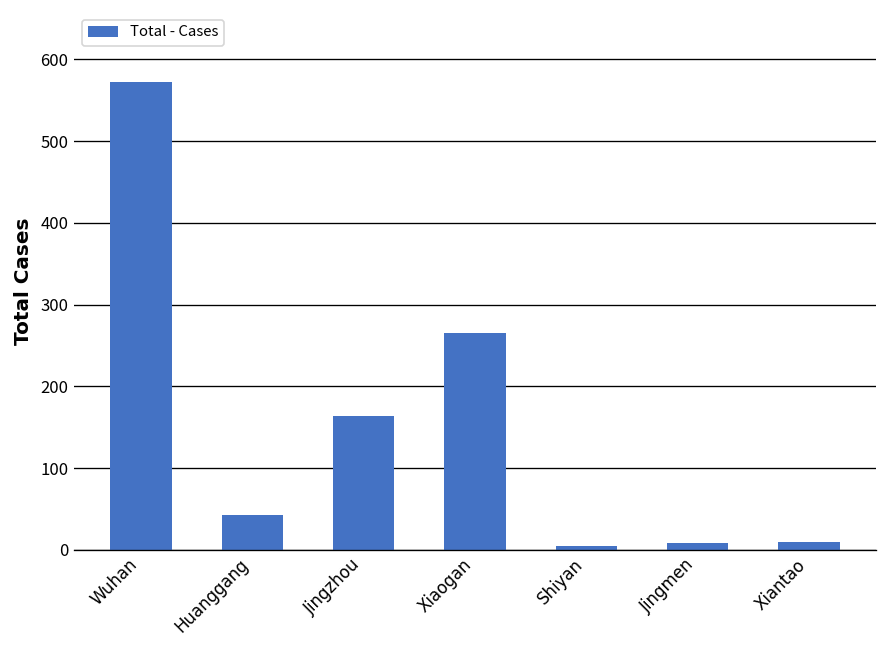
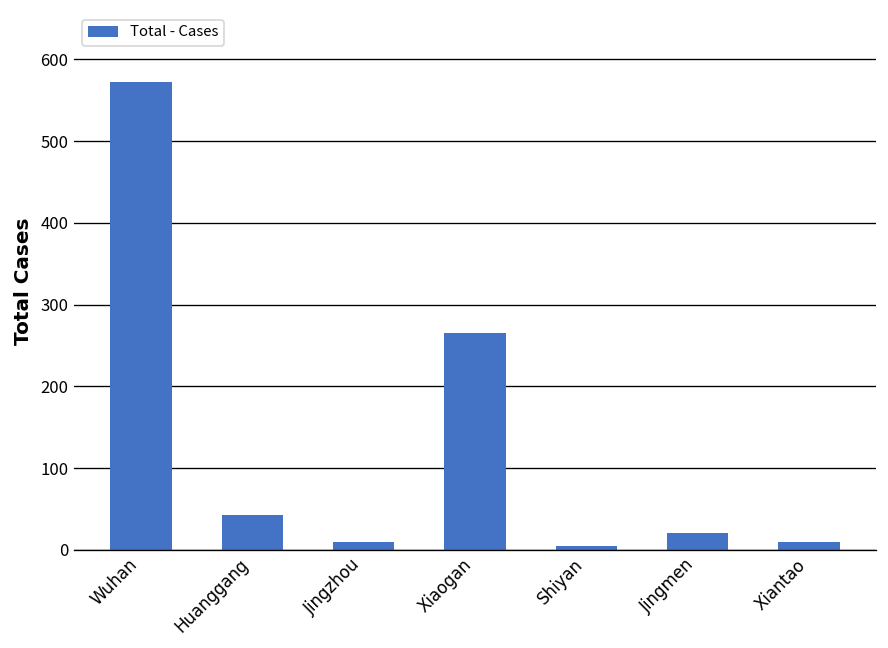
Jingzhou: 160 -> 10
Jingmen: 10 -> 20
